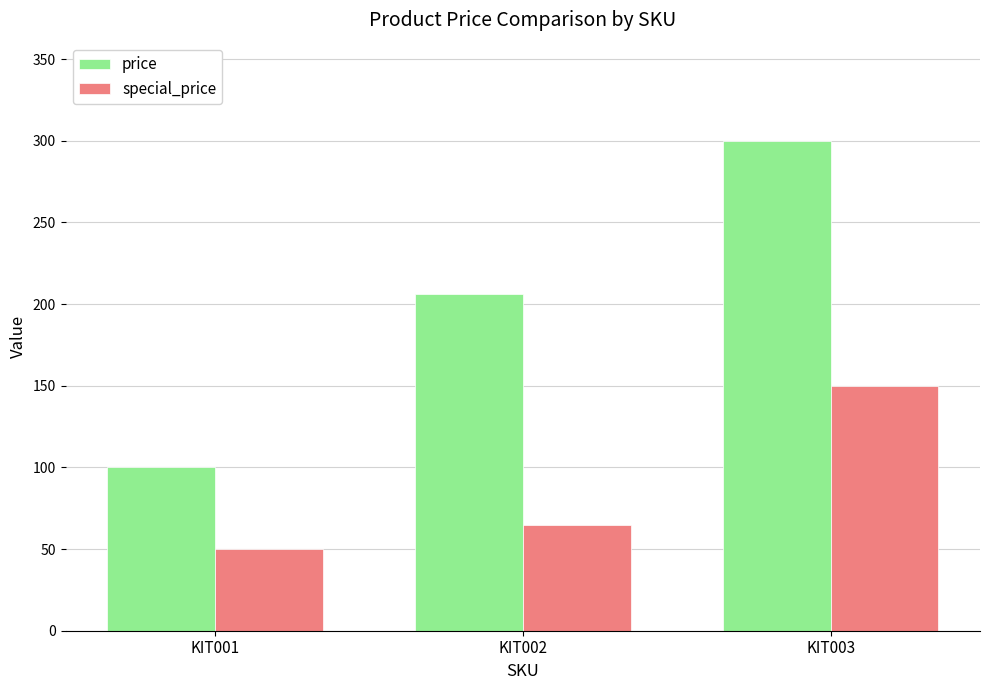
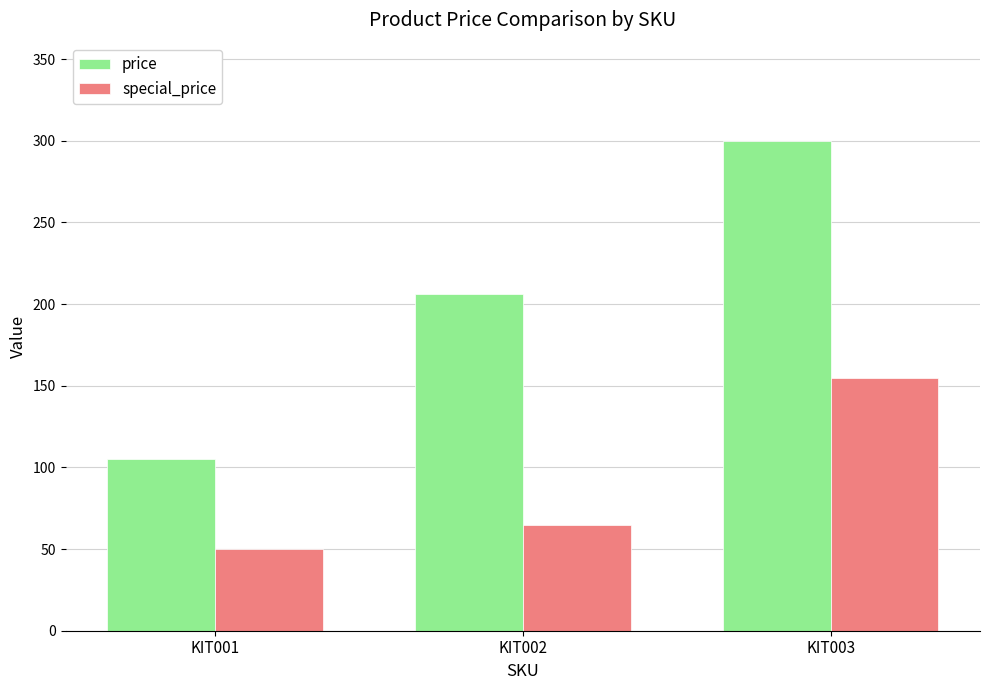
price, KIT001: 100 -> 105
special_price, KIT003: 150 -> 155
